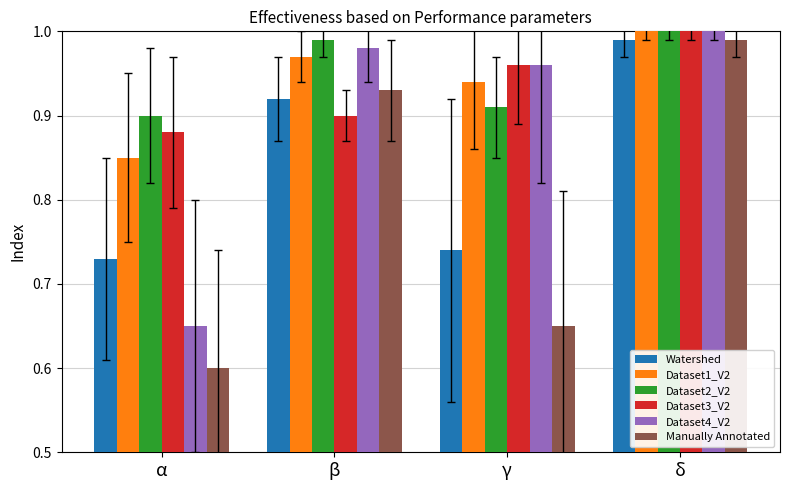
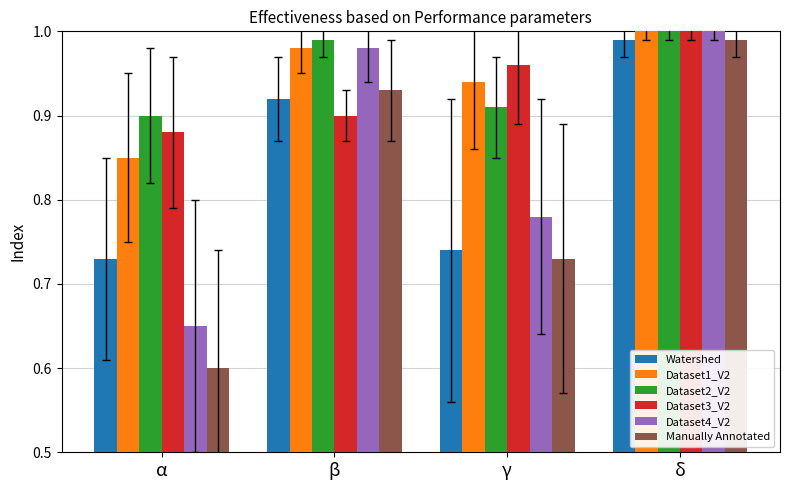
Dataset1_V2, β: 0.97 -> 0.98
Dataset4_V2, γ: 0.96 -> 0.78
Manually Annotated, γ: 0.65 -> 0.73
